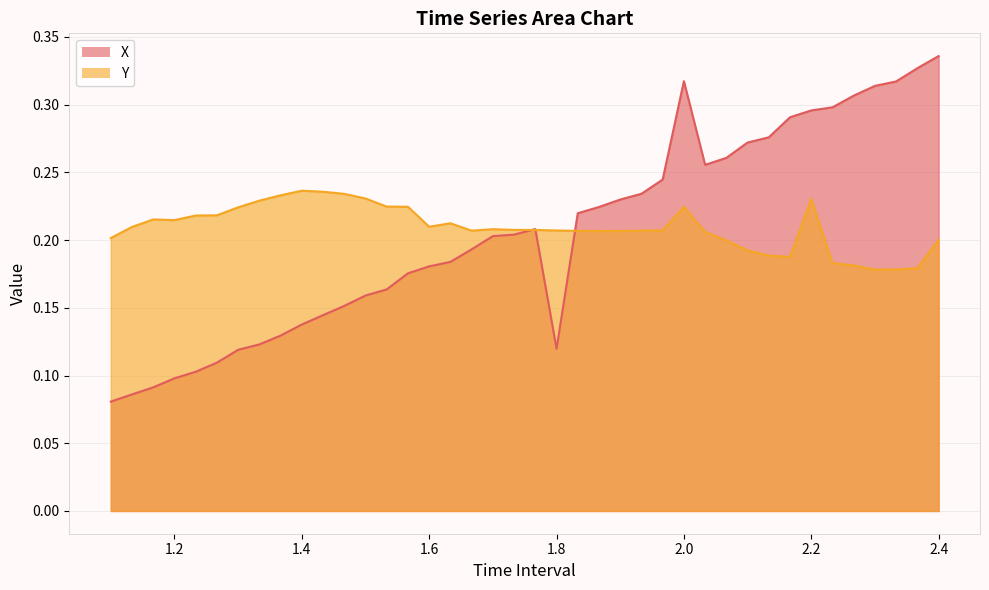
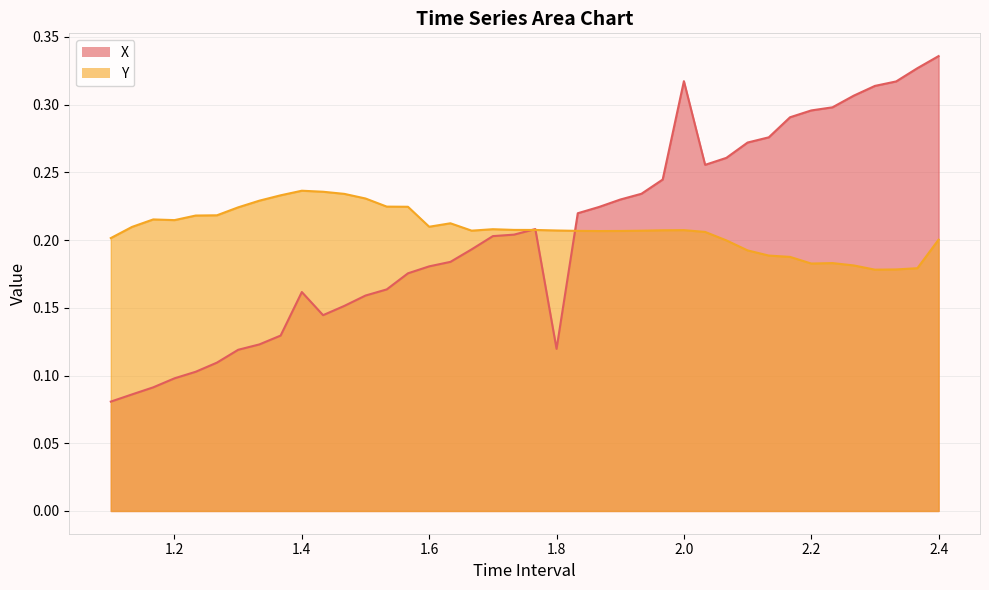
X, 1.4: 0.138 -> 0.162
Y, 2.0: 0.225 -> 0.207
Y, 2.2: 0.230 -> 0.183
